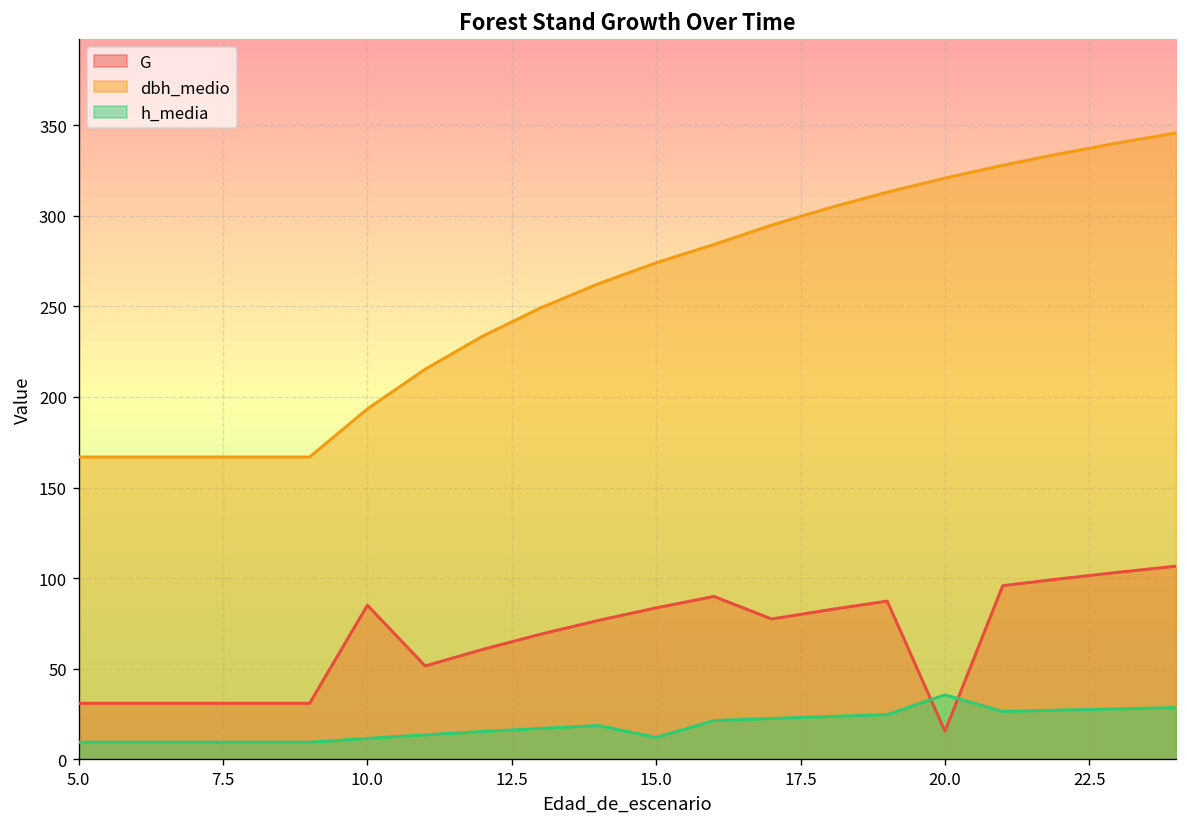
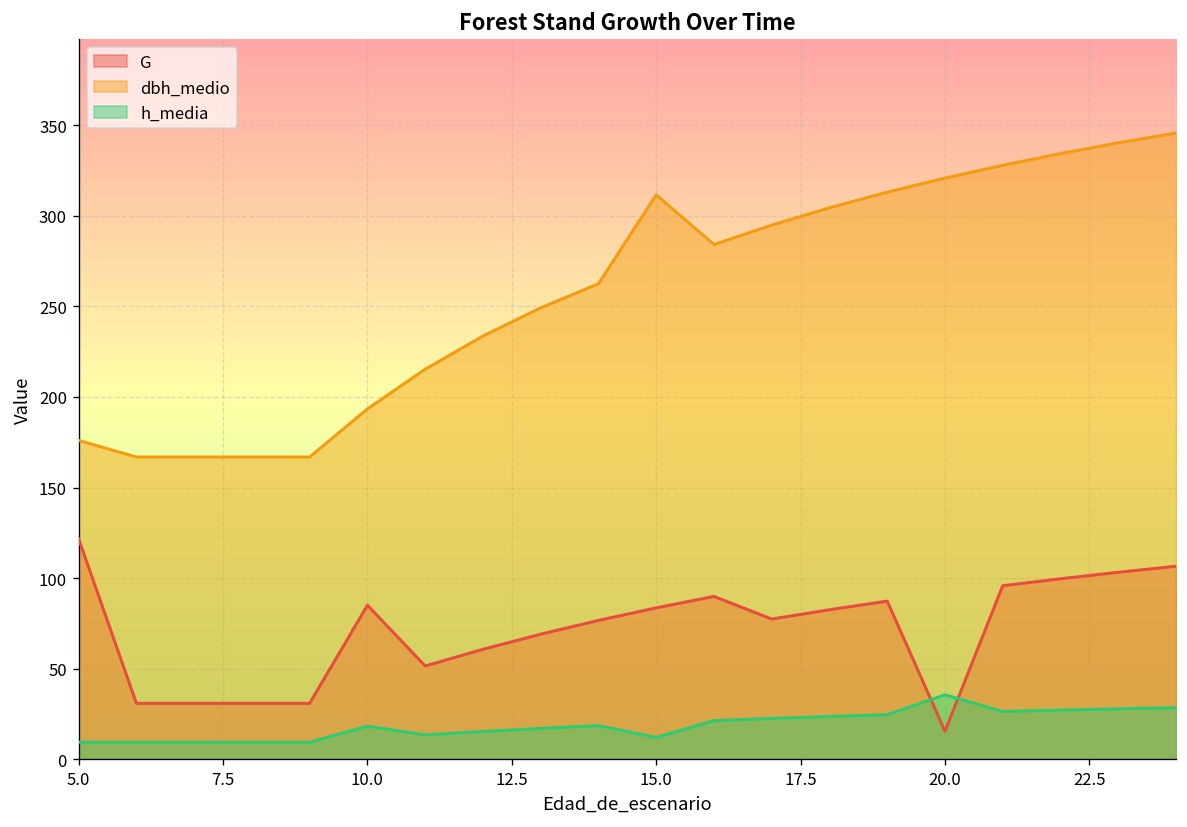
G, 5.0: 31 -> 122
dbh_medio, 5.0: 167 -> 176
h_media, 10.0: 12 -> 18
dbh_medio, 15.0: 274 -> 311
